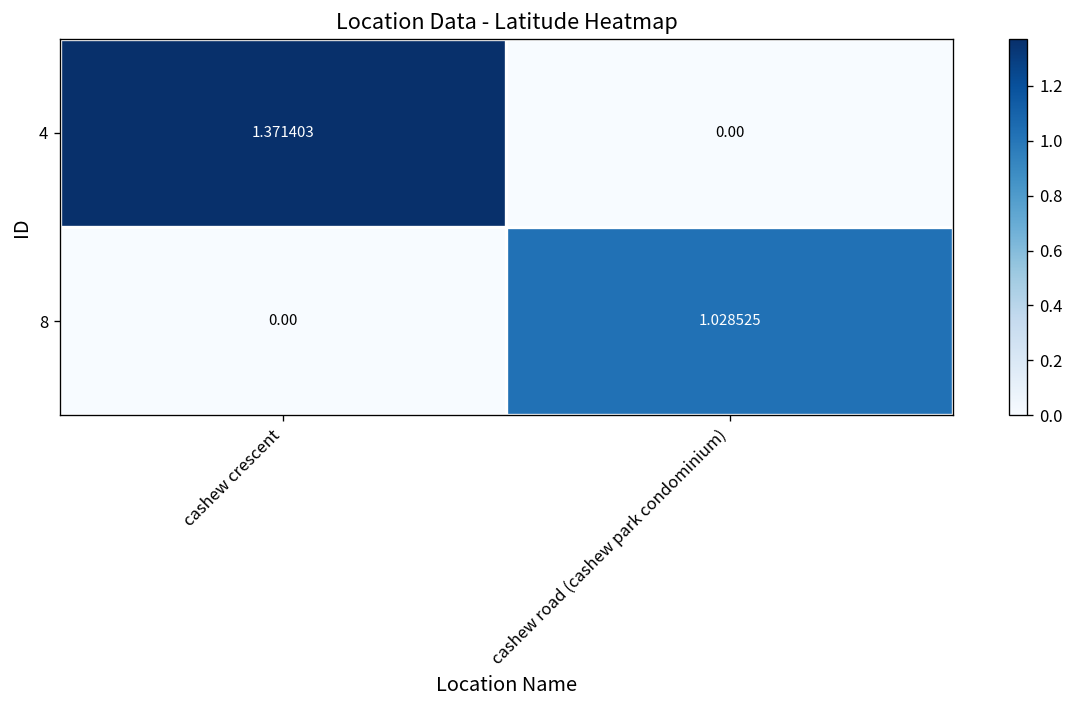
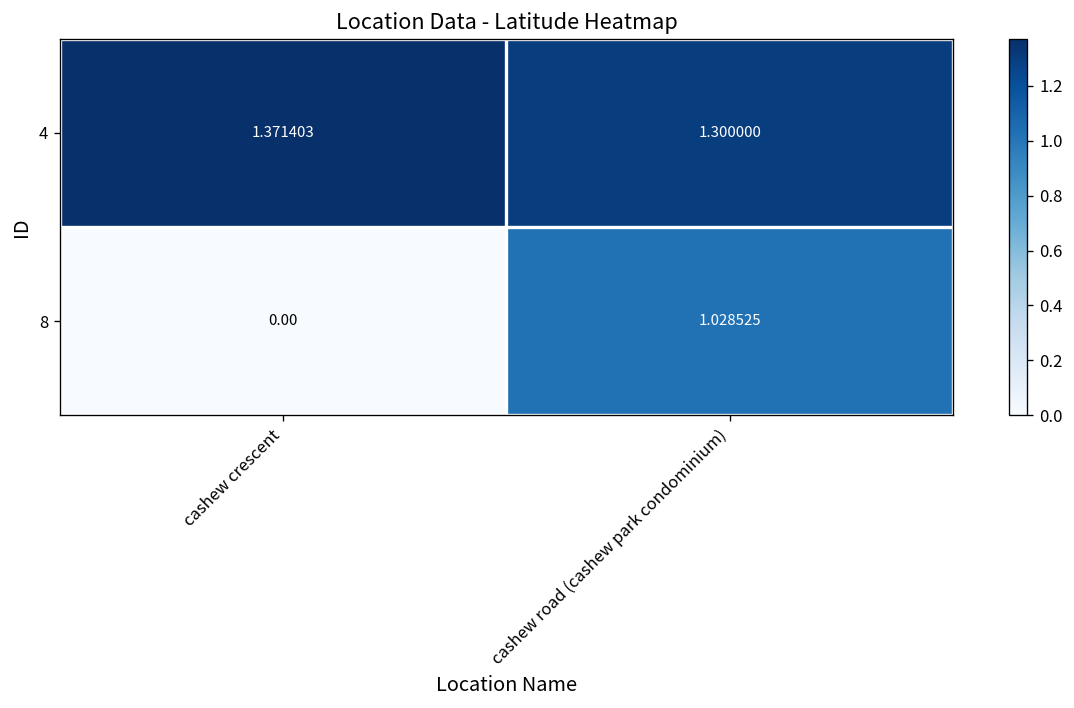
4, cashew road (cashew park condominium): 0.00 -> 1.300000
